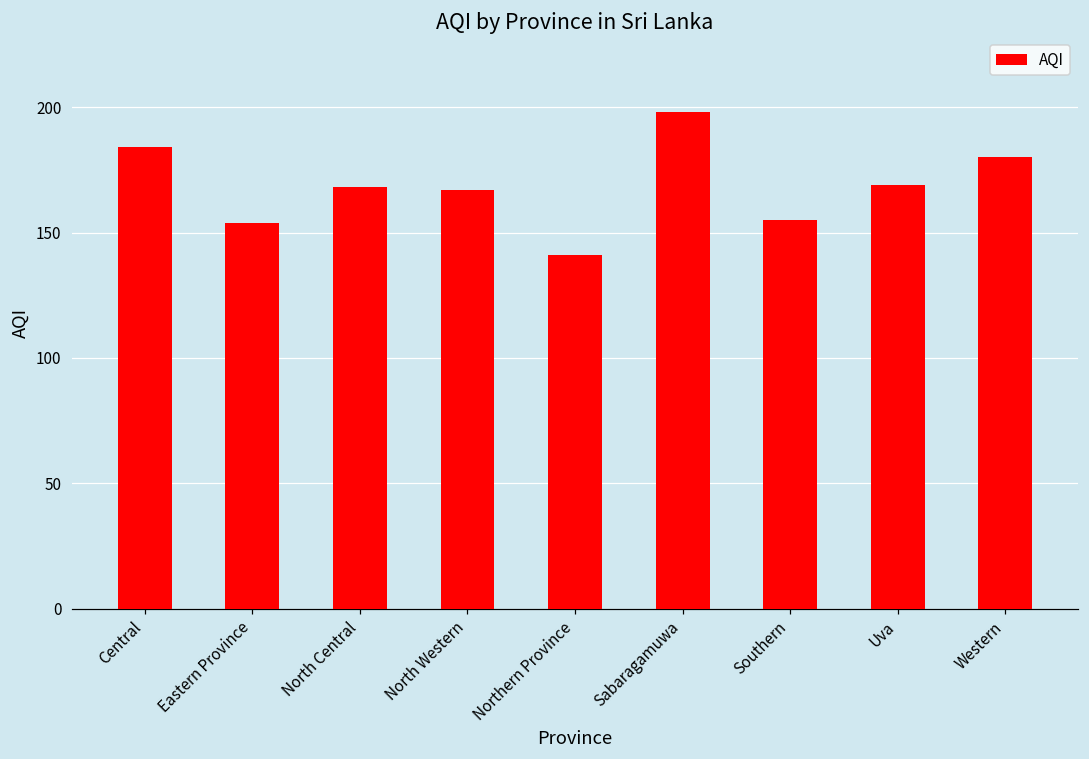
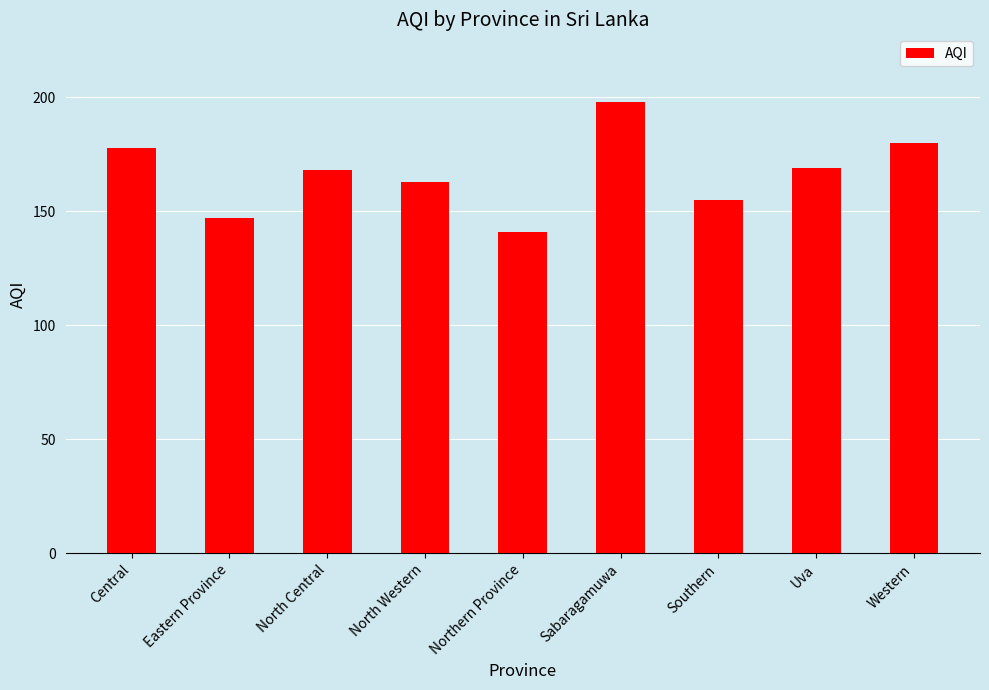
Central: 184 -> 178
Eastern Province: 154 -> 147
North Western: 167 -> 163
